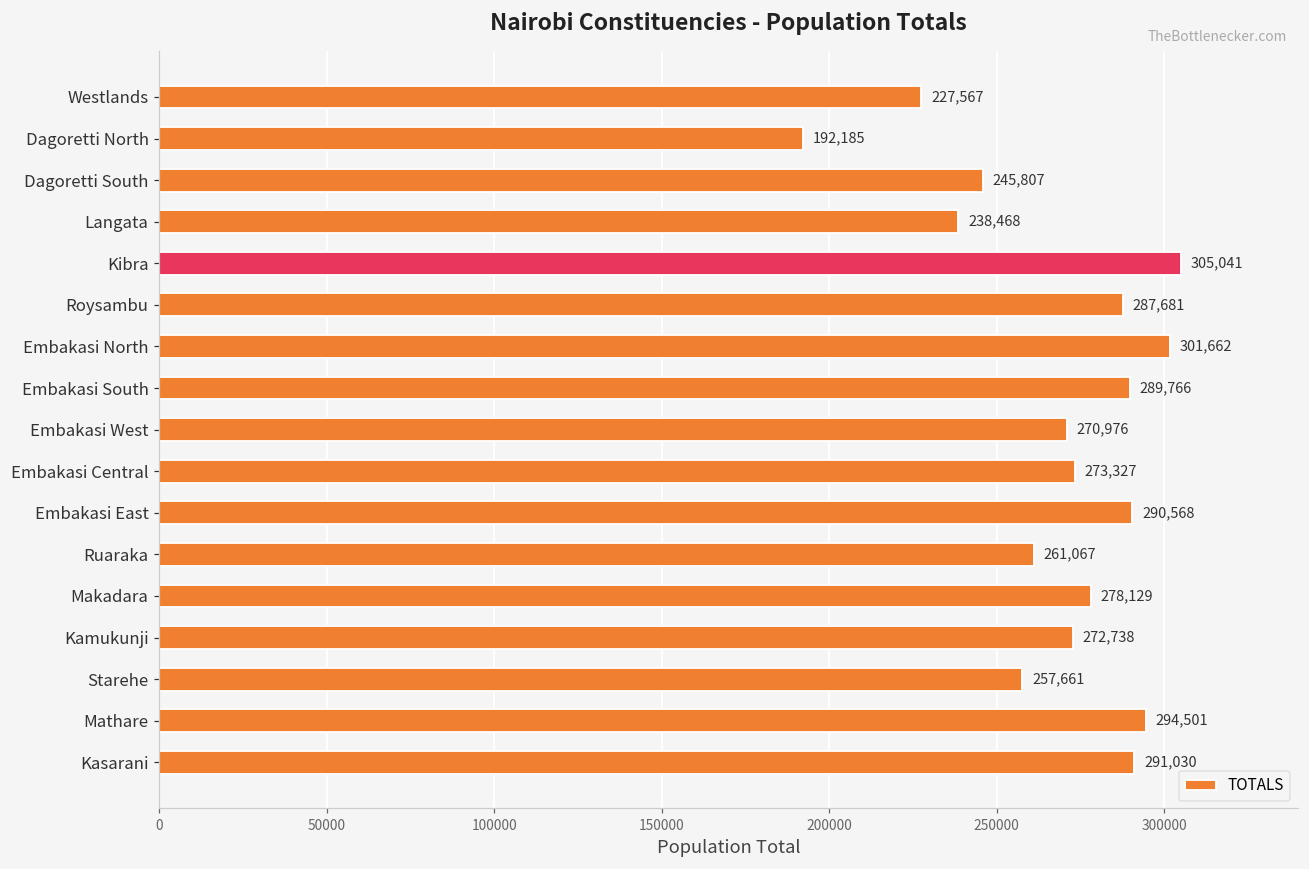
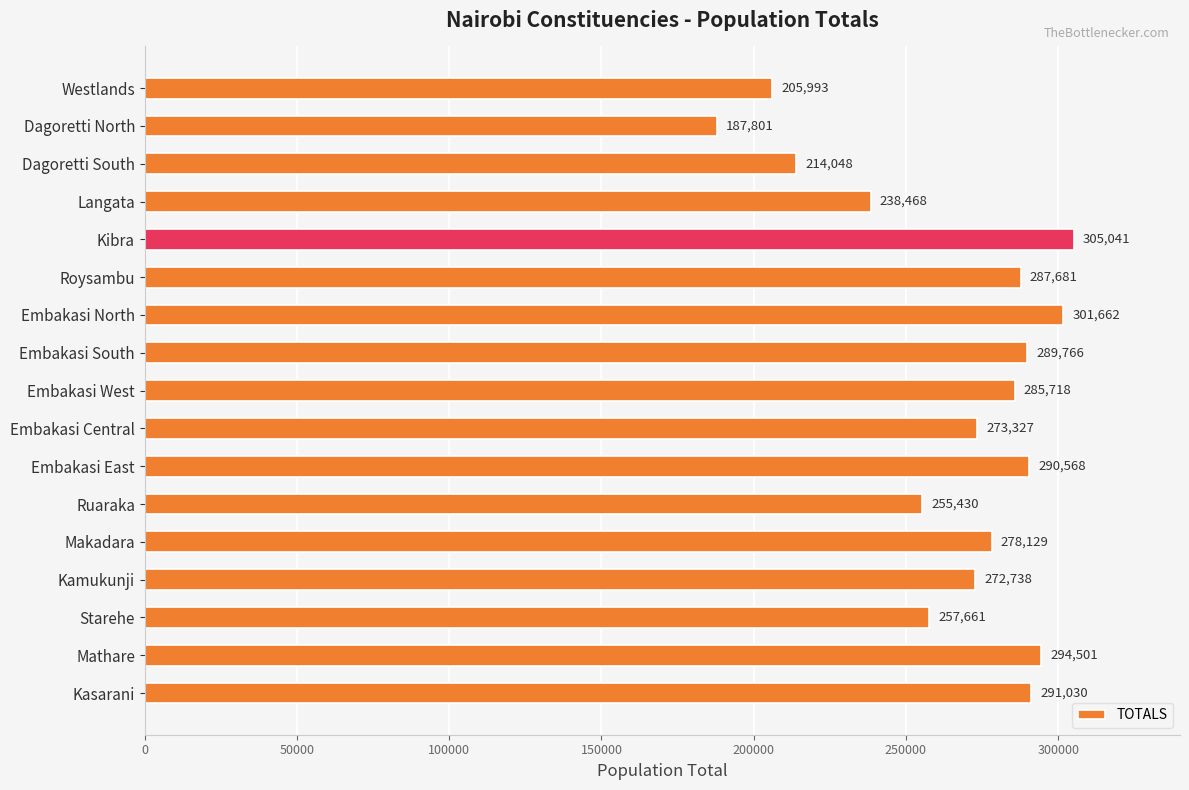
Westlands: 227,567 -> 205,993
Dagoretti North: 192,185 -> 187,801
Dagoretti South: 245,807 -> 214,048
Embakasi West: 270,976 -> 285,718
Ruaraka: 261,067 -> 255,430
